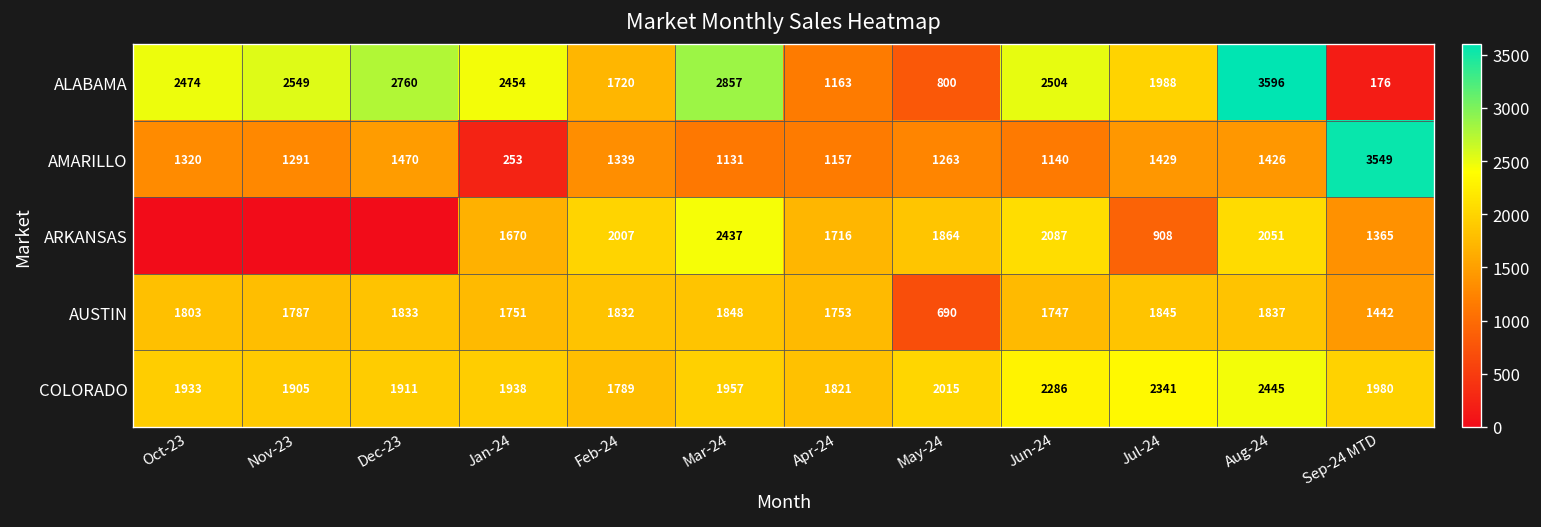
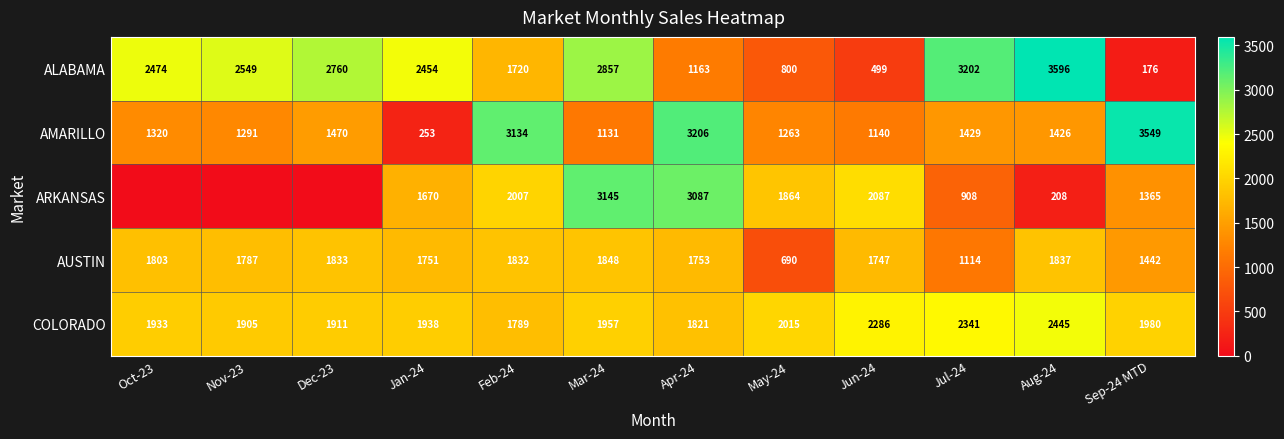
ALABAMA, Jun-24: 2504 -> 499
ALABAMA, Jul-24: 1988 -> 3202
AMARILLO, Feb-24: 1339 -> 3134
AMARILLO, Apr-24: 1157 -> 3206
ARKANSAS, Mar-24: 2437 -> 3145
ARKANSAS, Apr-24: 1716 -> 3087
ARKANSAS, Aug-24: 2051 -> 208
AUSTIN, Jul-24: 1845 -> 1114
